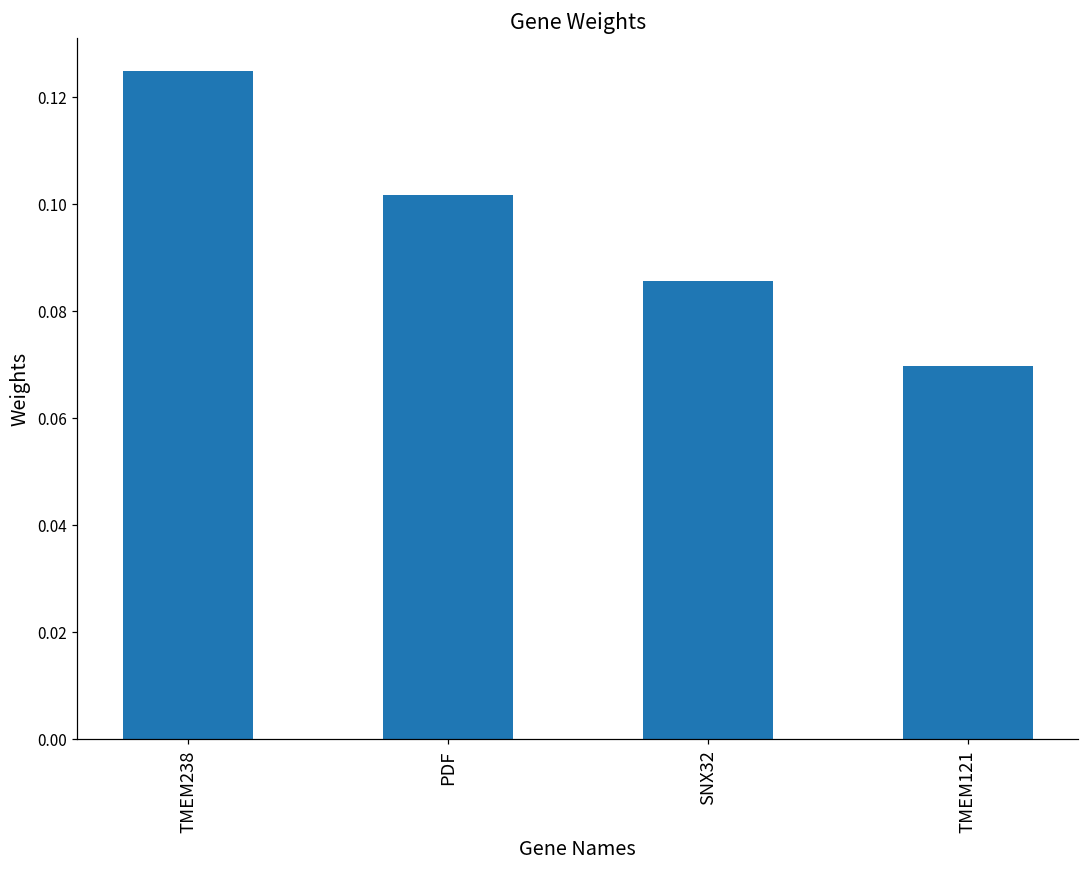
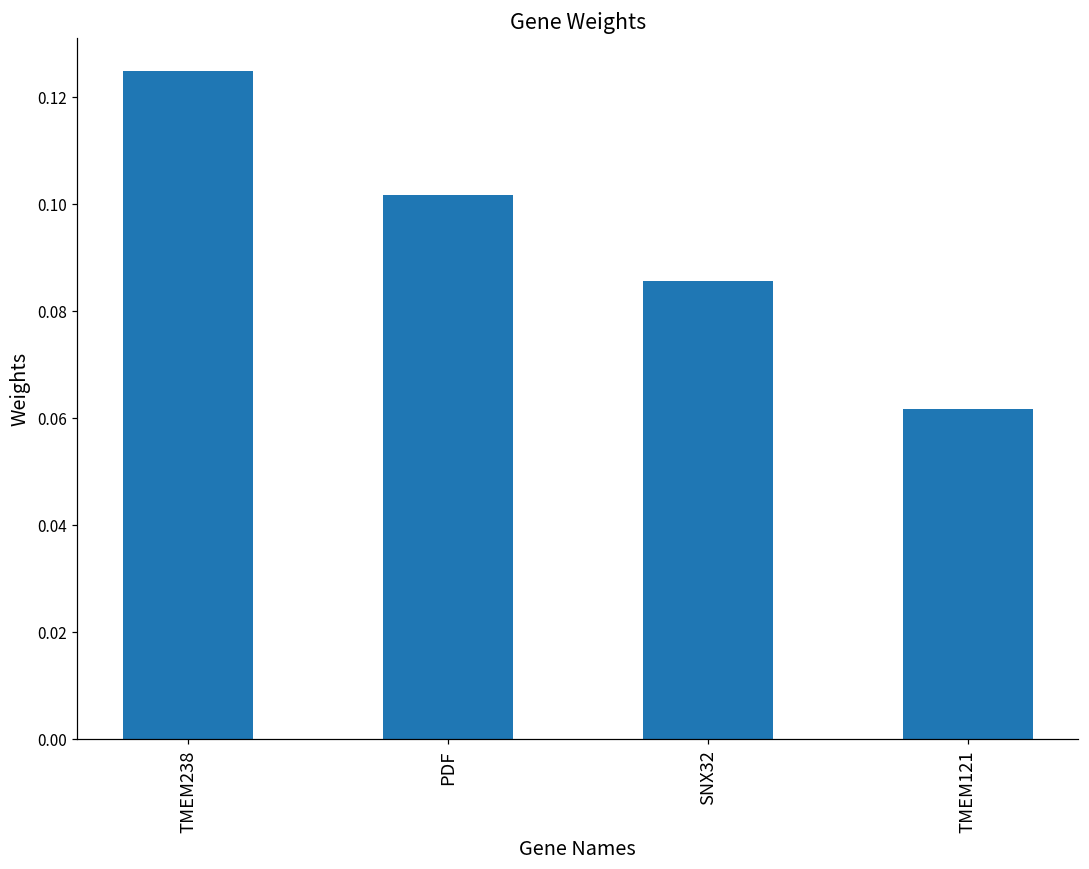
TMEM121: 0.070 -> 0.062
